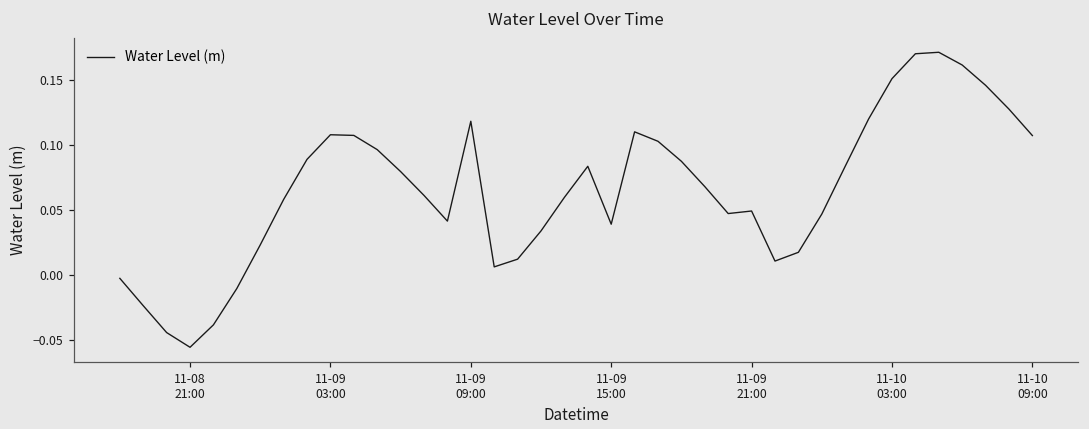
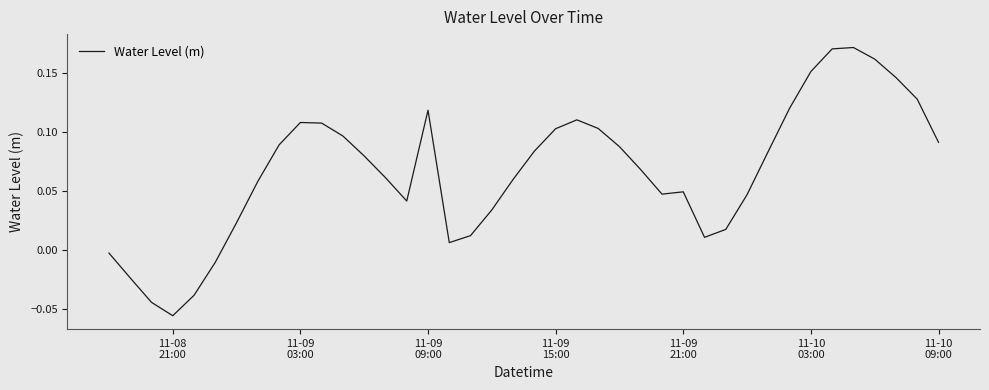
11-09 15:00: 0.039 -> 0.103
11-10 09:00: 0.107 -> 0.091
